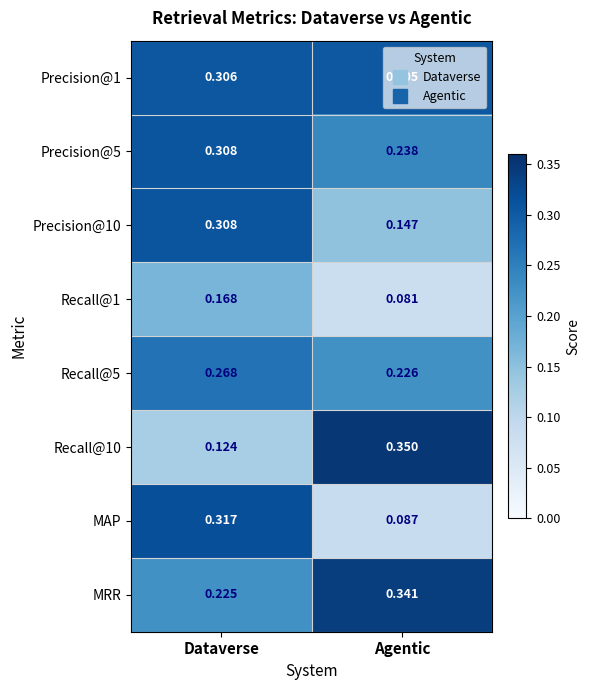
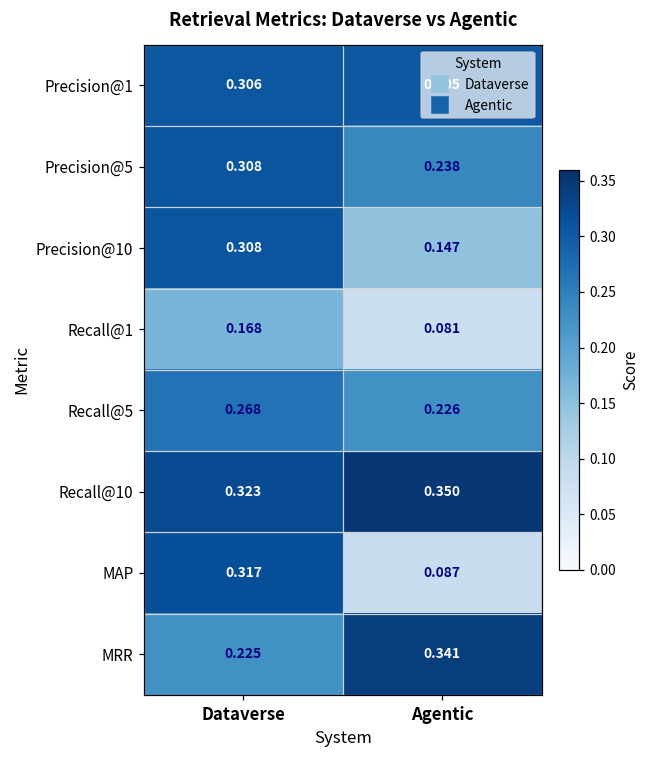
Recall@10, Dataverse: 0.124 -> 0.323
